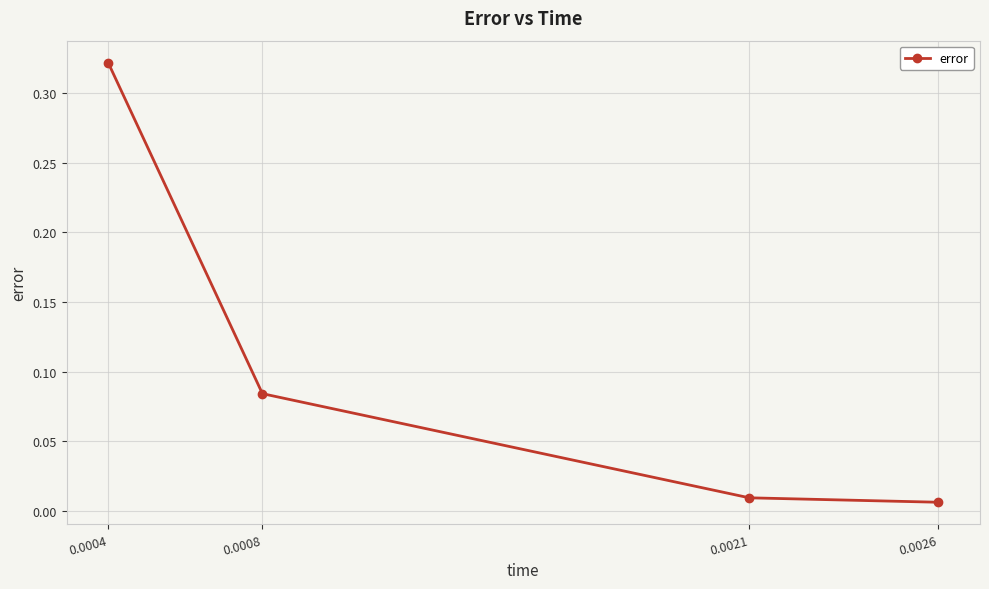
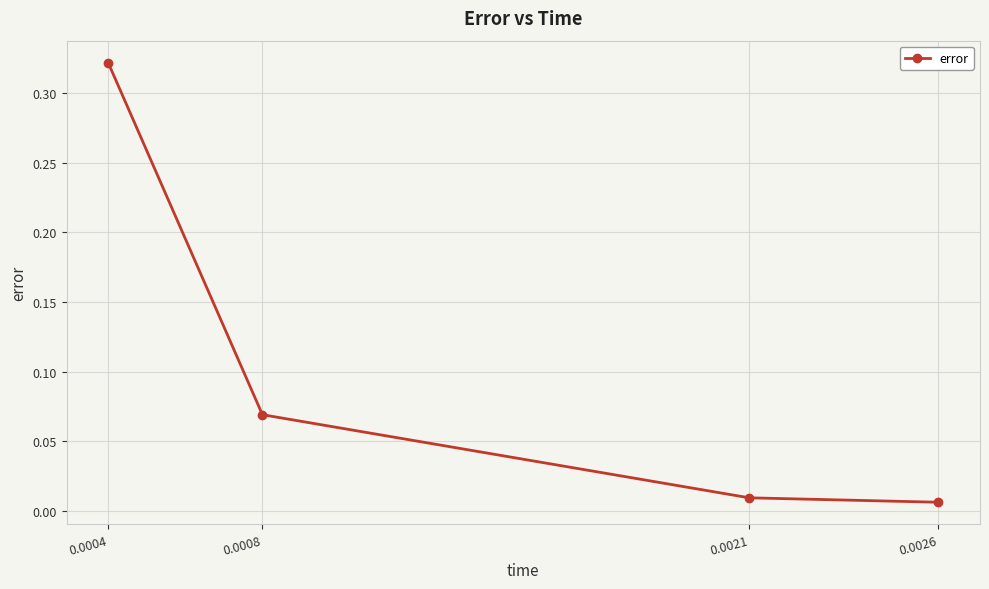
0.0008: 0.084 -> 0.069
